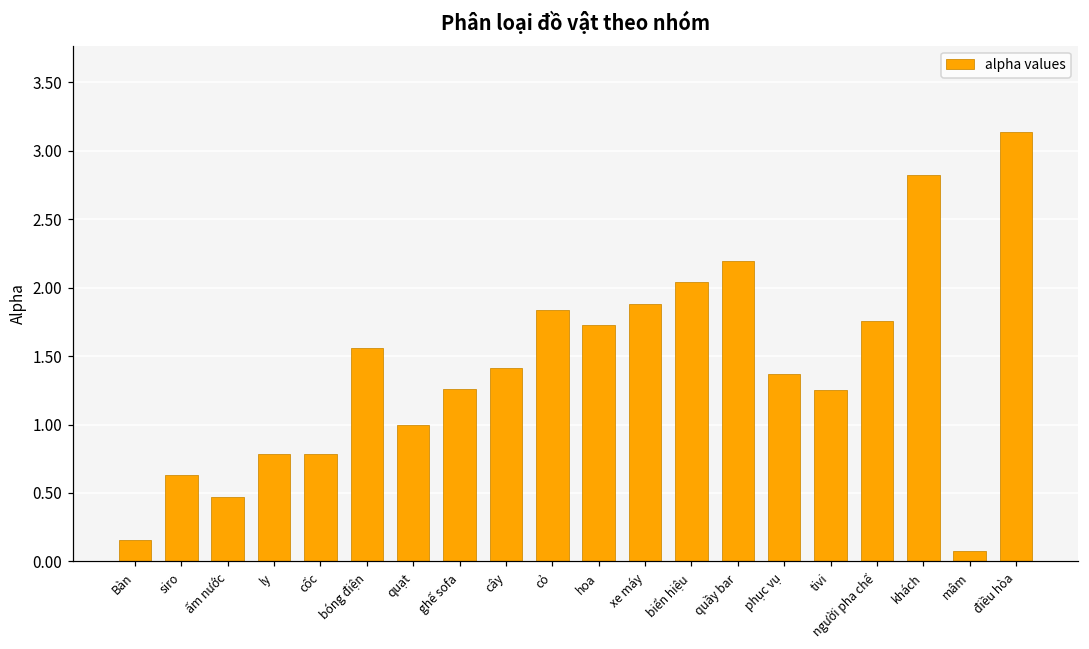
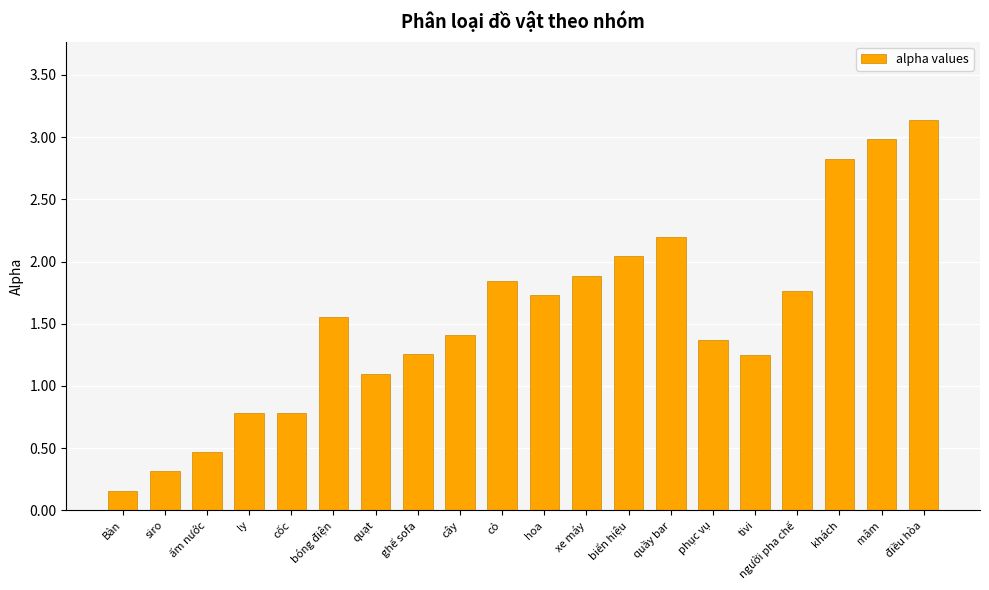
siro: 0.63 -> 0.31
quạt: 1.00 -> 1.10
mâm: 0.08 -> 2.98
